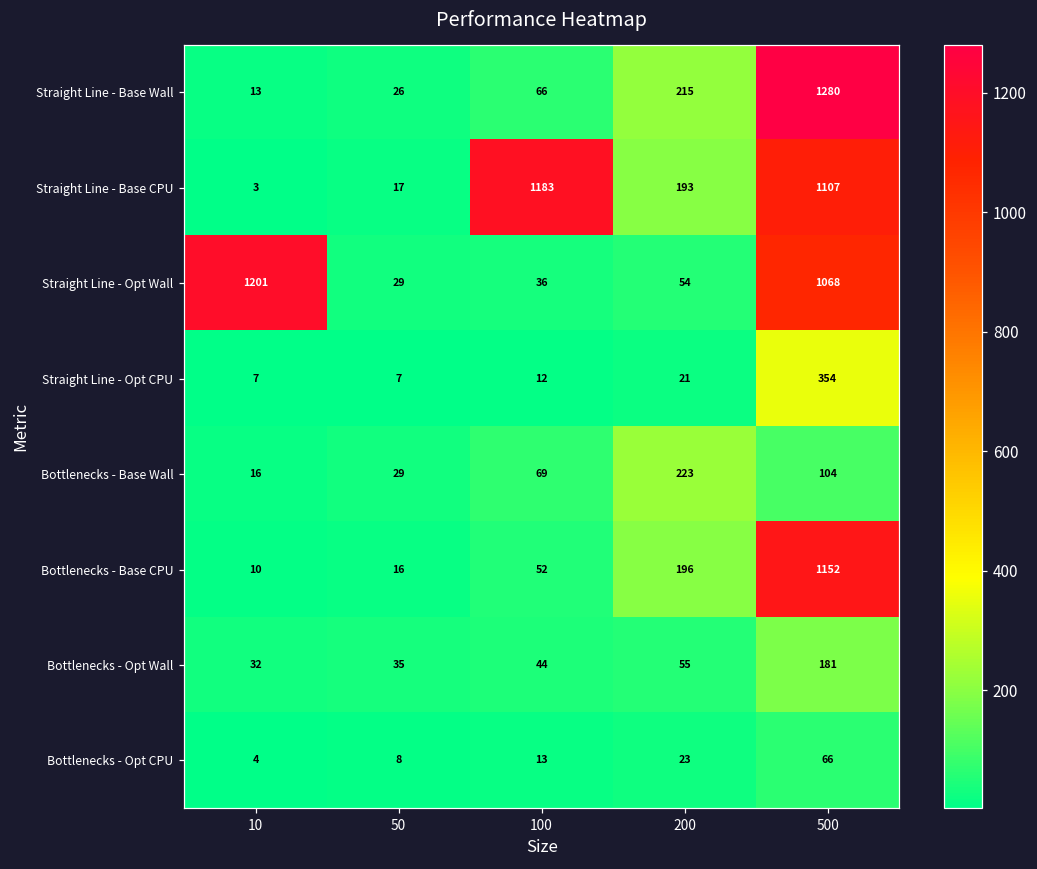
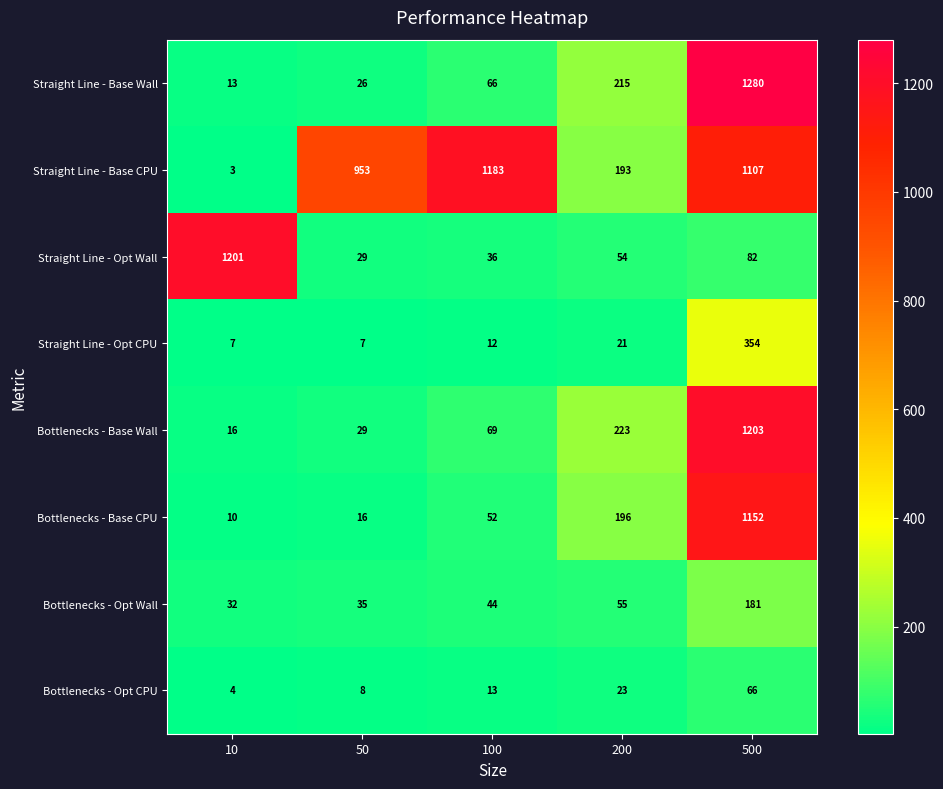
Straight Line - Base CPU, 50: 17 -> 953
Straight Line - Opt Wall, 500: 1068 -> 82
Bottlenecks - Base Wall, 500: 104 -> 1203
